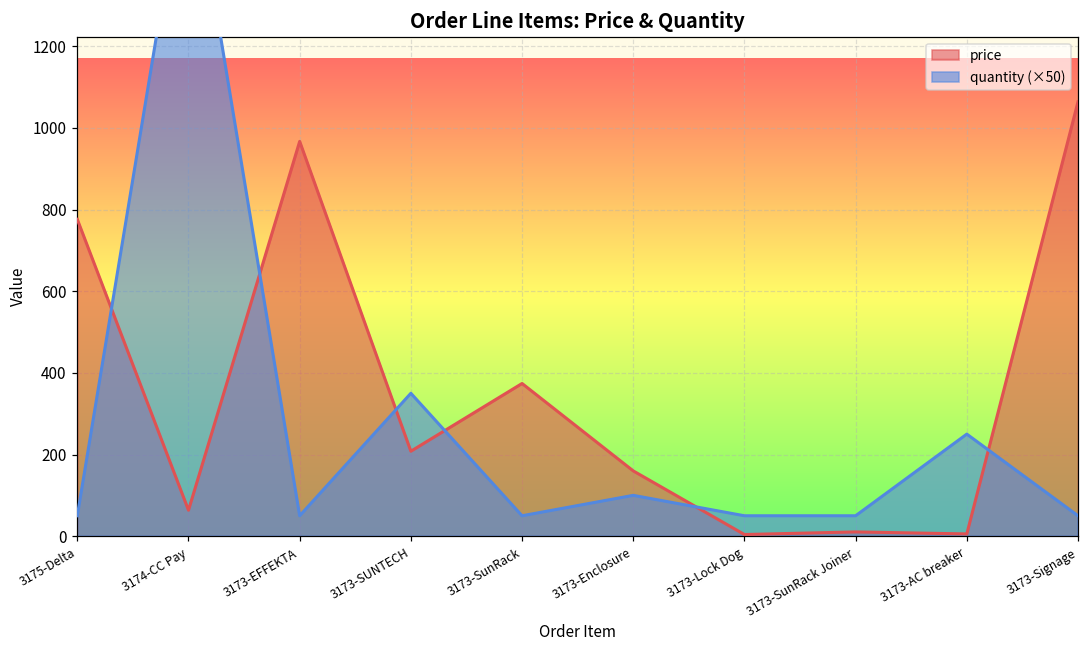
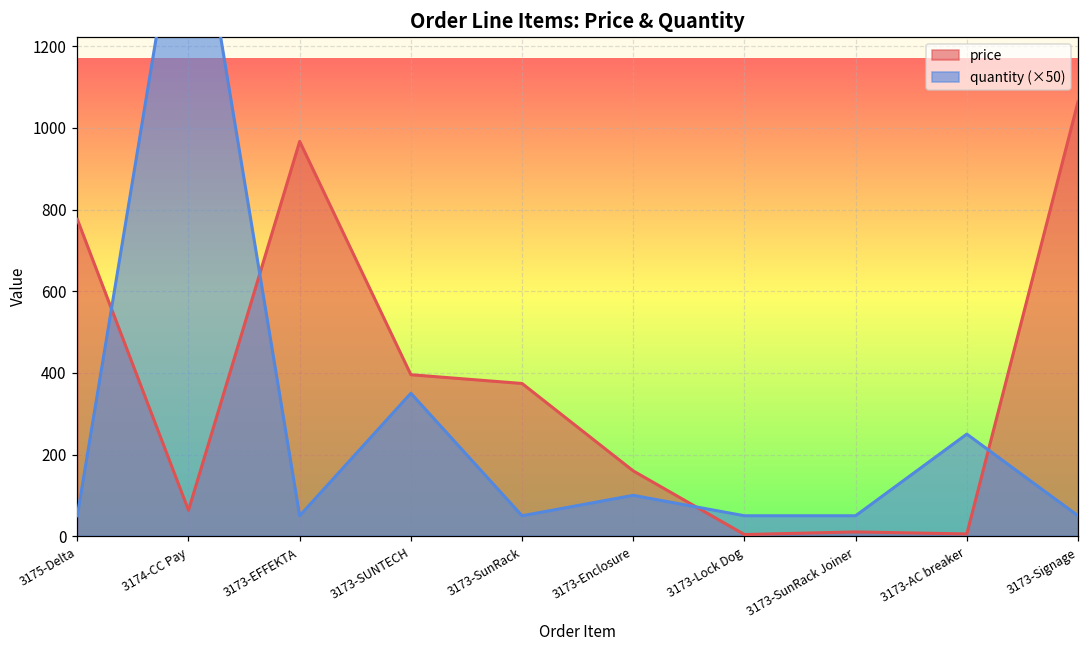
price, 3173-SUNTECH: 210 -> 400
